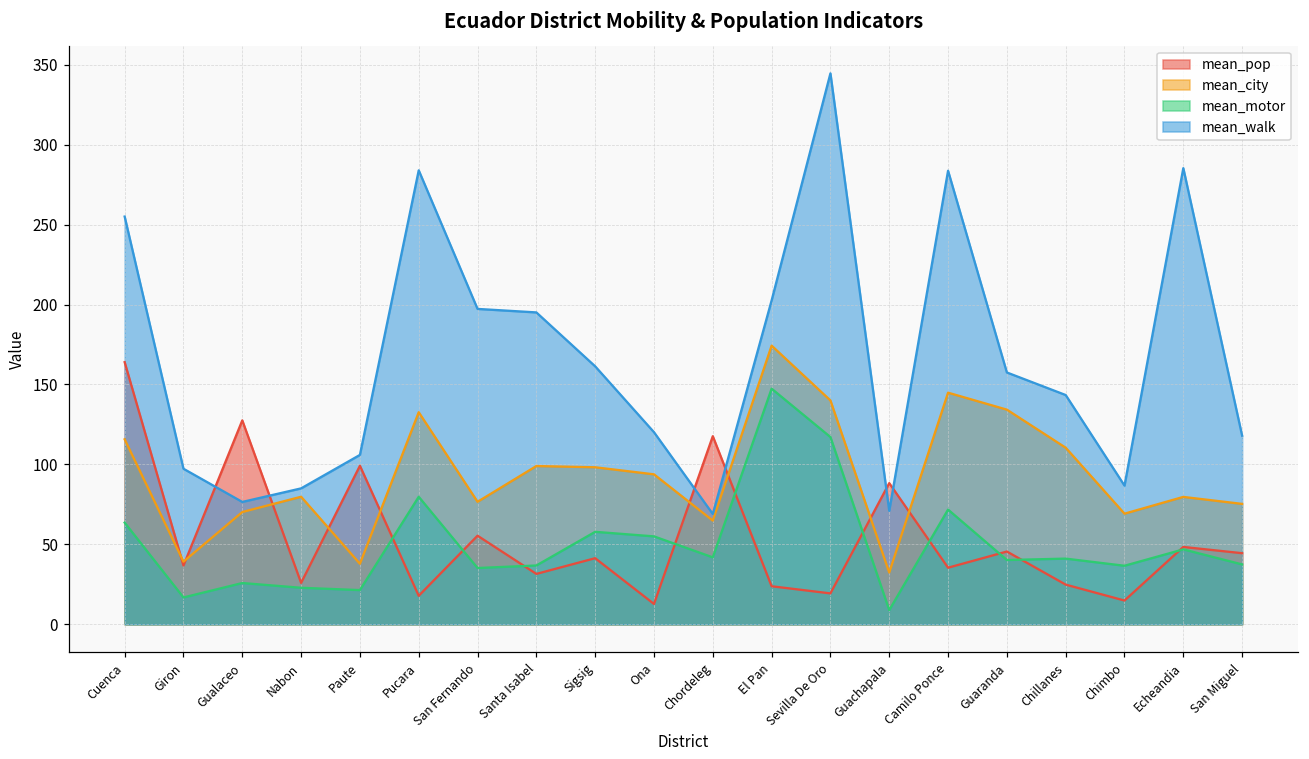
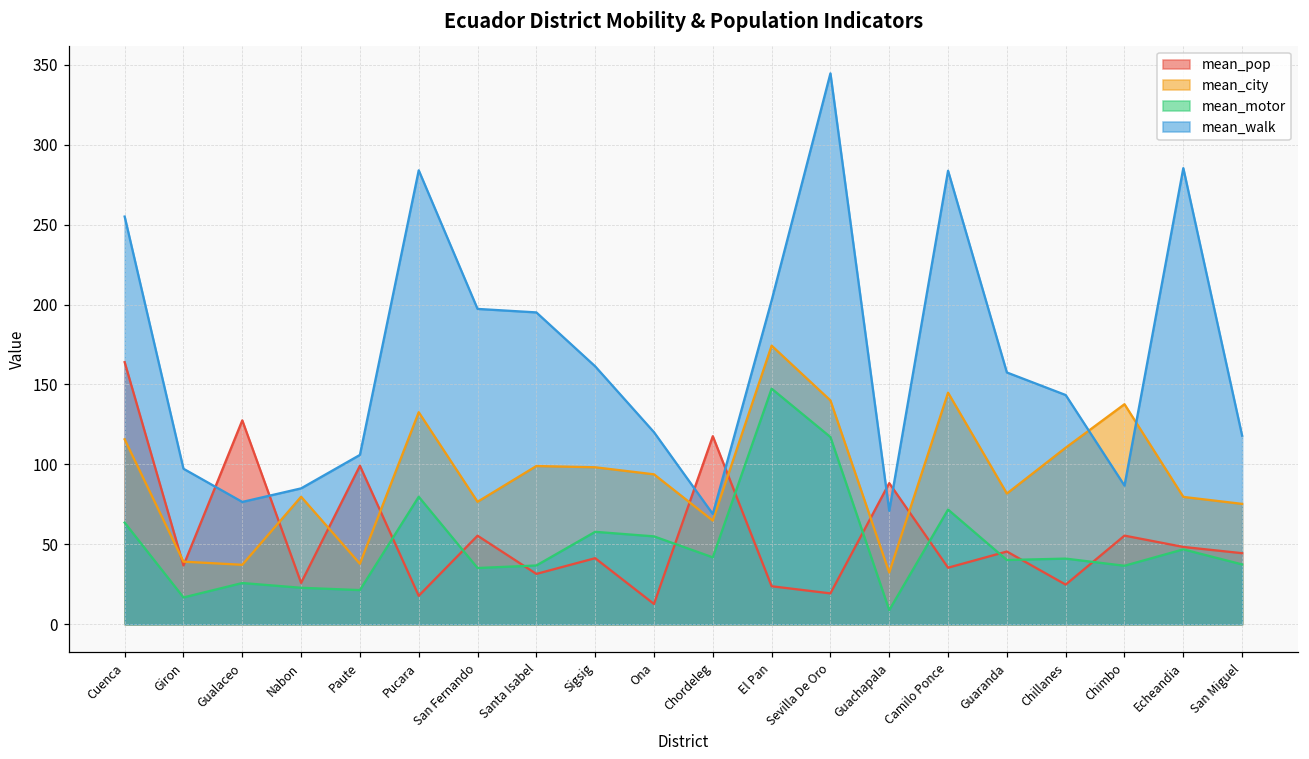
mean_city, Gualaceo: 70 -> 37
mean_city, Guaranda: 134 -> 82
mean_pop, Chimbo: 15 -> 55
mean_city, Chimbo: 69 -> 138
